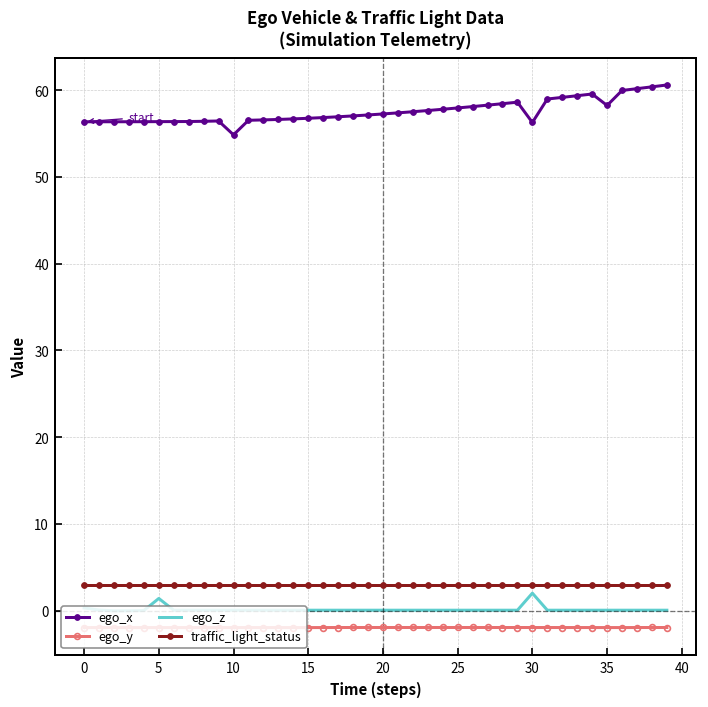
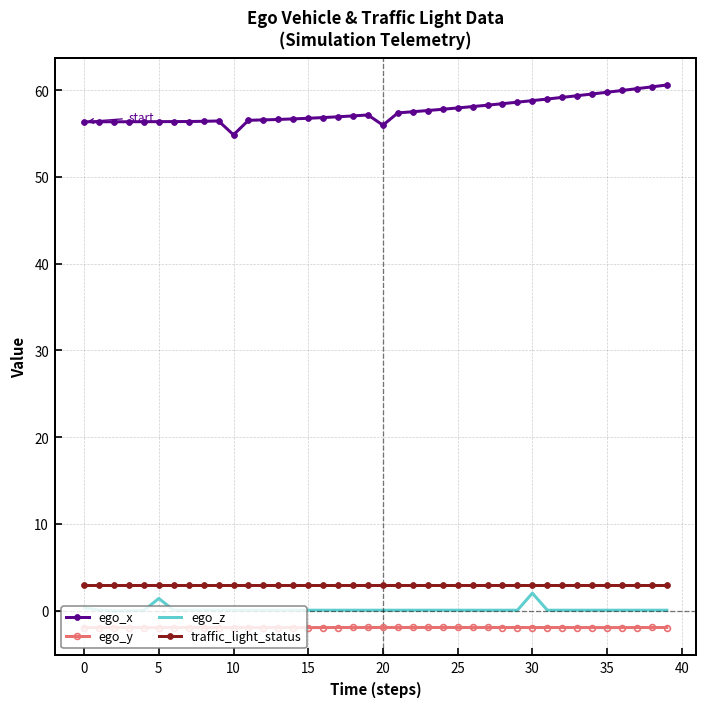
ego_x, 20: 57 -> 56
ego_x, 30: 56 -> 59
ego_x, 35: 58 -> 60
